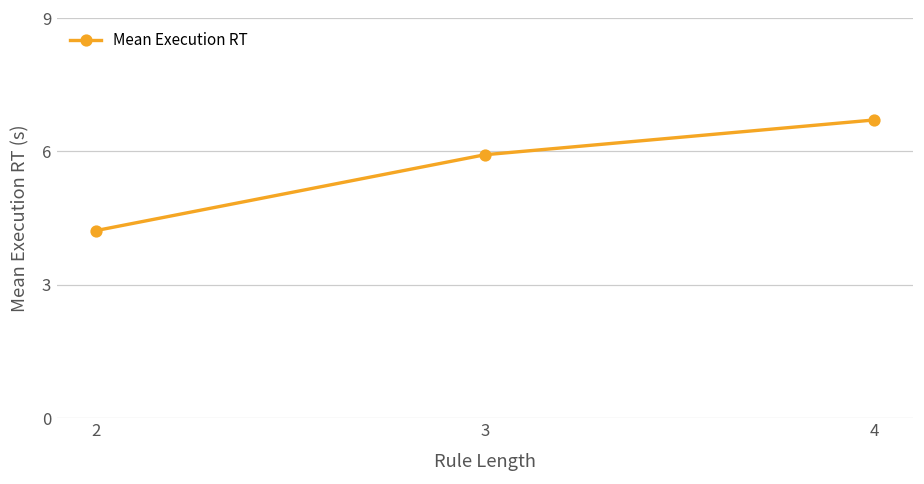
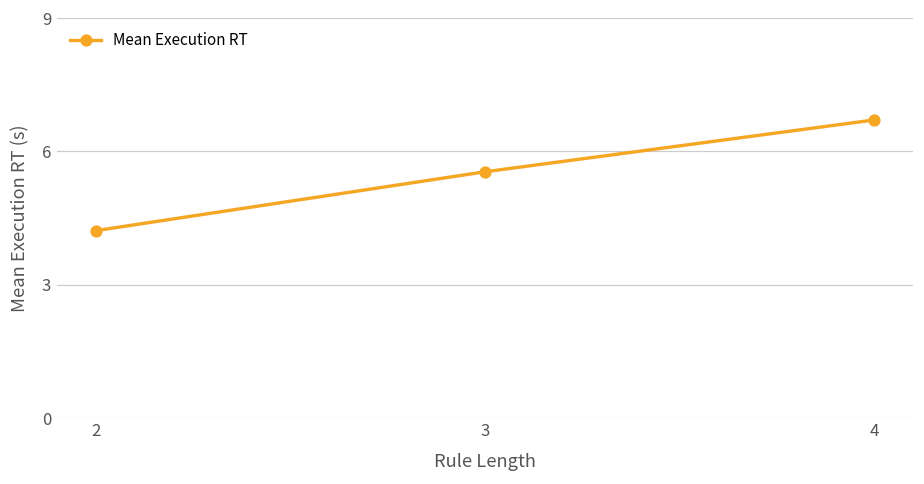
3: 5.9 -> 5.5
